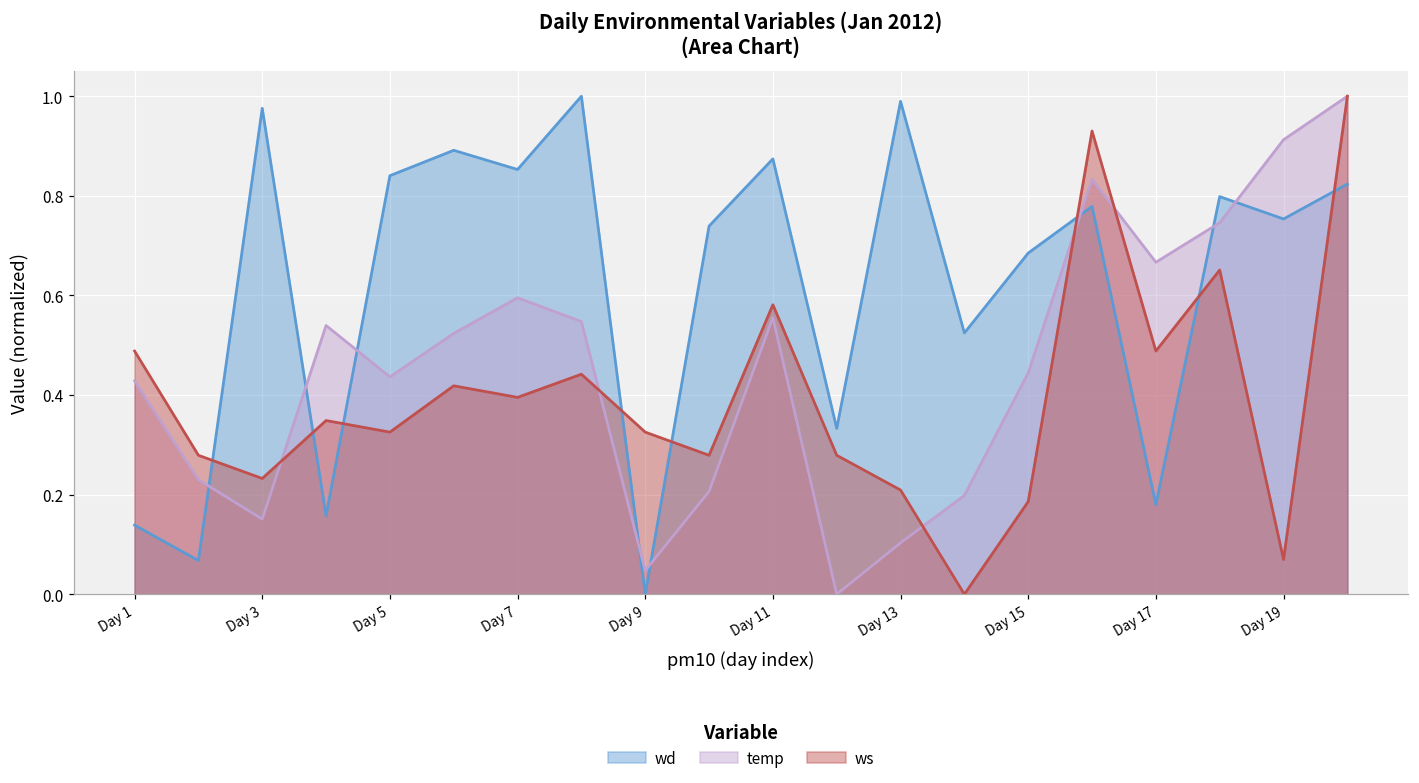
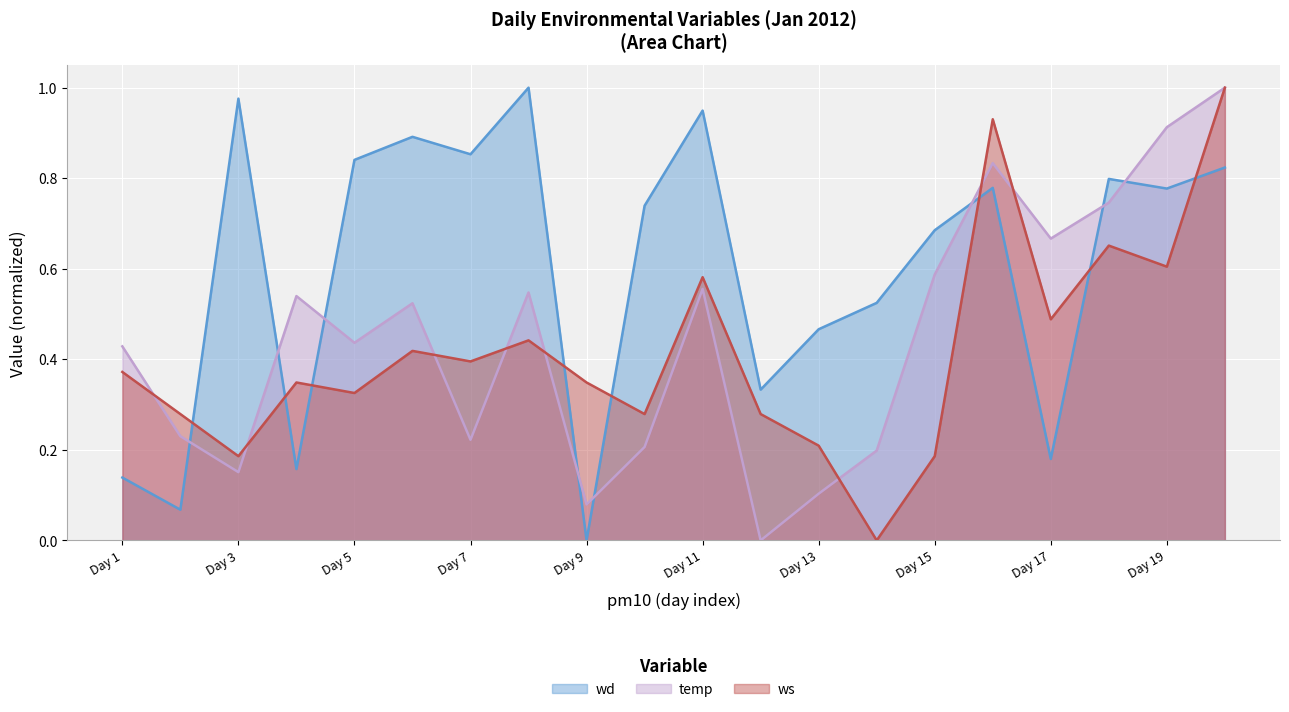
ws, Day 1: 0.49 -> 0.37
ws, Day 3: 0.23 -> 0.19
temp, Day 7: 0.60 -> 0.22
temp, Day 9: 0.05 -> 0.08
ws, Day 9: 0.33 -> 0.35
wd, Day 11: 0.87 -> 0.95
wd, Day 13: 0.99 -> 0.47
temp, Day 15: 0.44 -> 0.59
wd, Day 19: 0.75 -> 0.78
ws, Day 19: 0.07 -> 0.60
